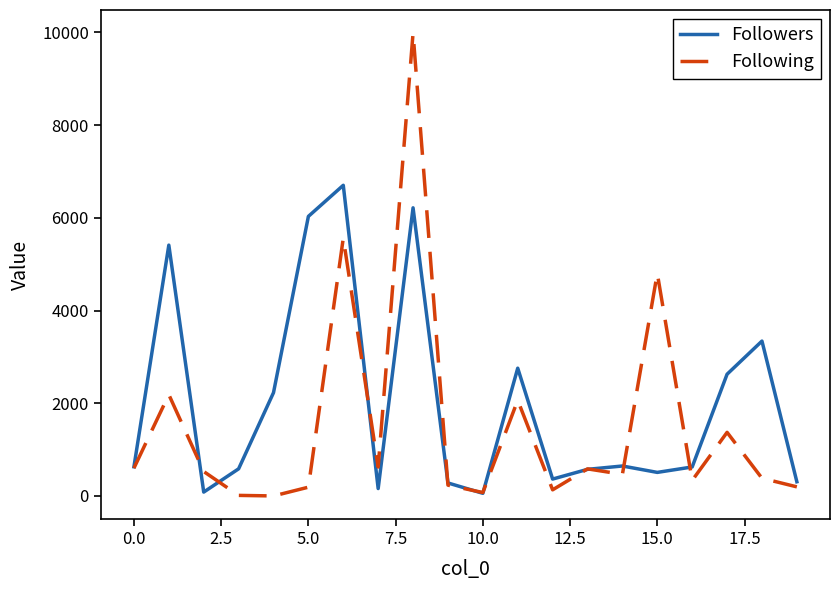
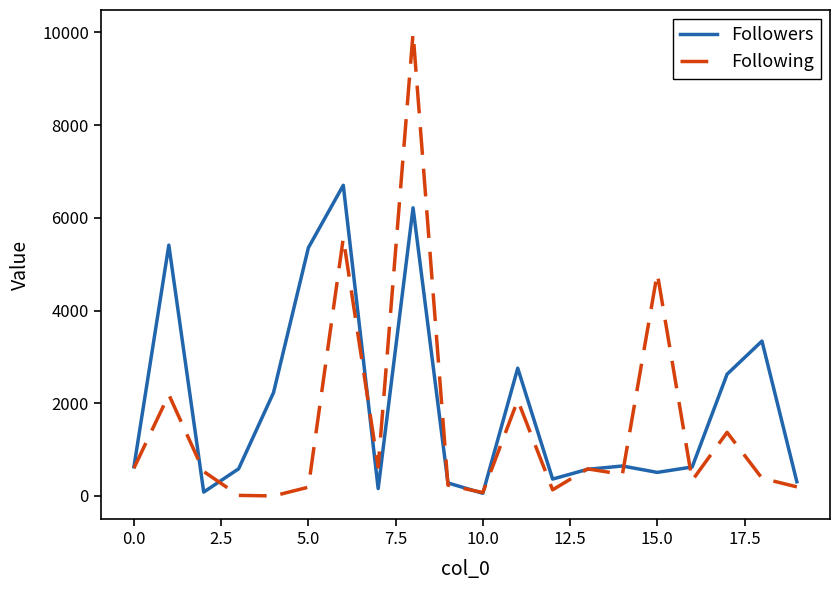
Followers, 5.0: 6000 -> 5400
